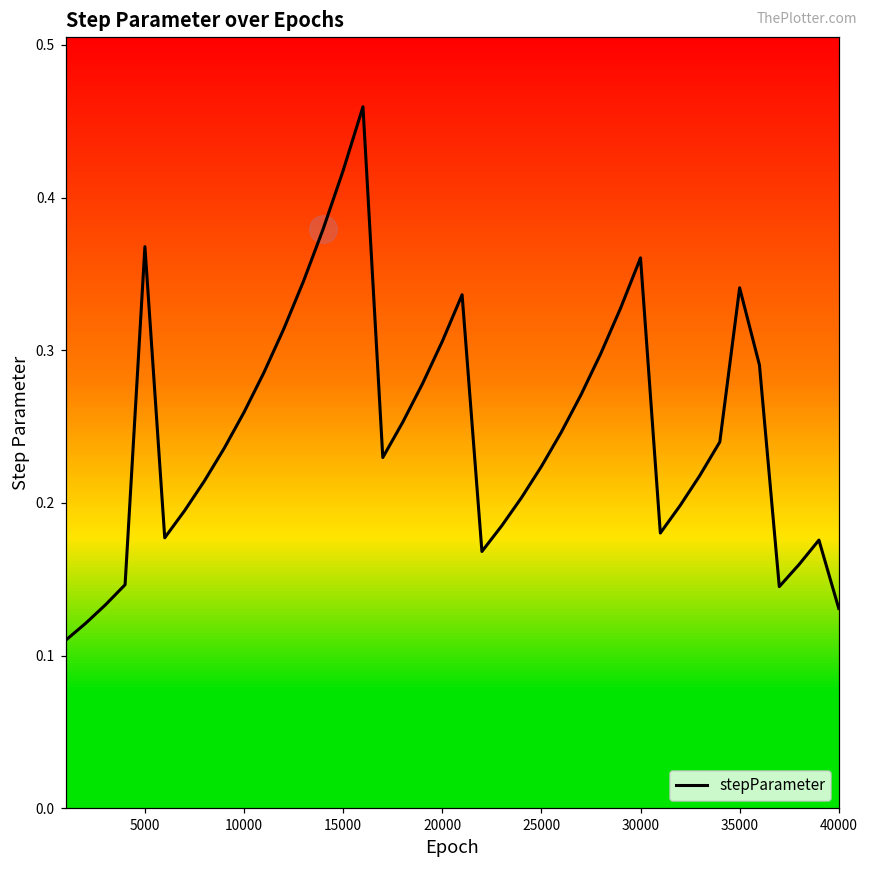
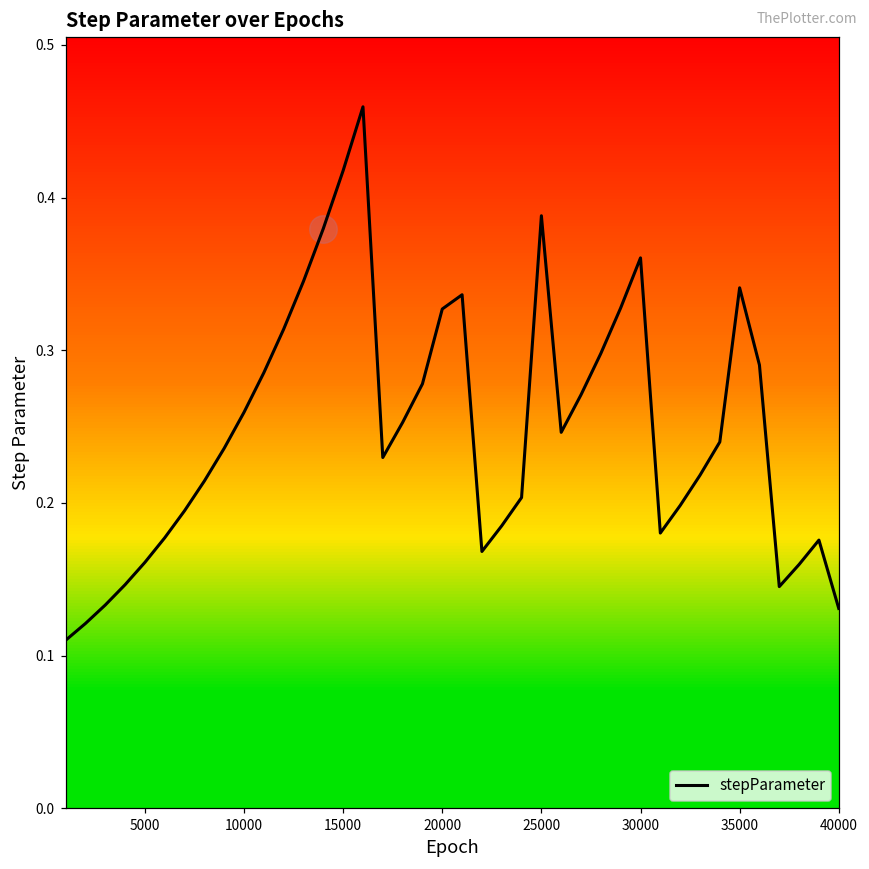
stepParameter, 5000: 0.368 -> 0.161
stepParameter, 20000: 0.306 -> 0.327
stepParameter, 25000: 0.224 -> 0.388
